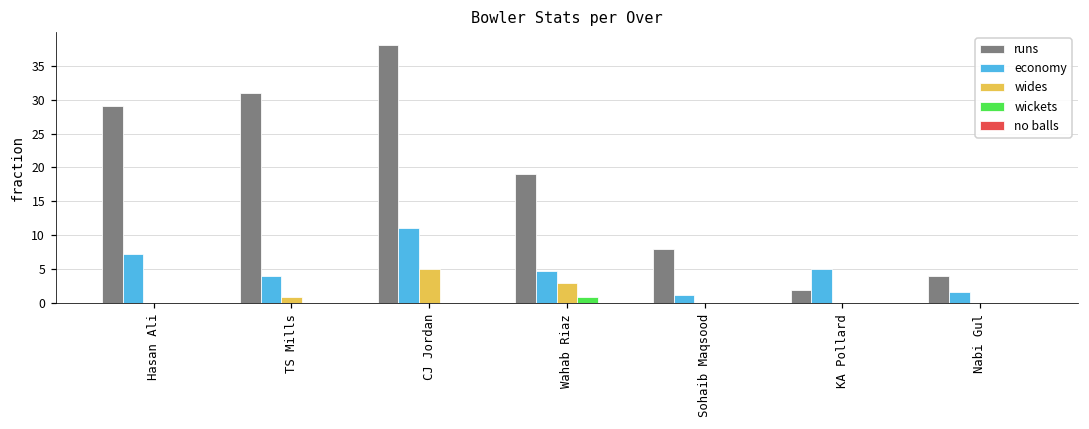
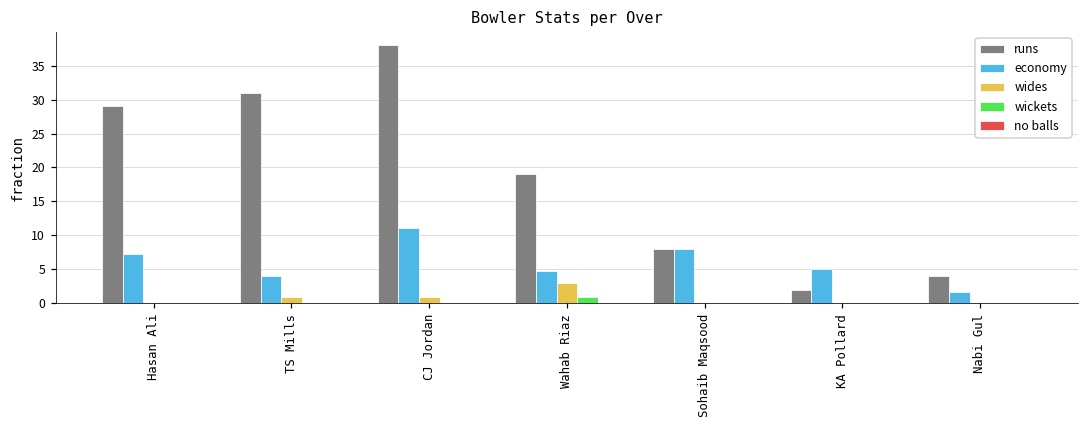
wides, CJ Jordan: 5 -> 1
economy, Sohaib Maqsood: 1 -> 8
